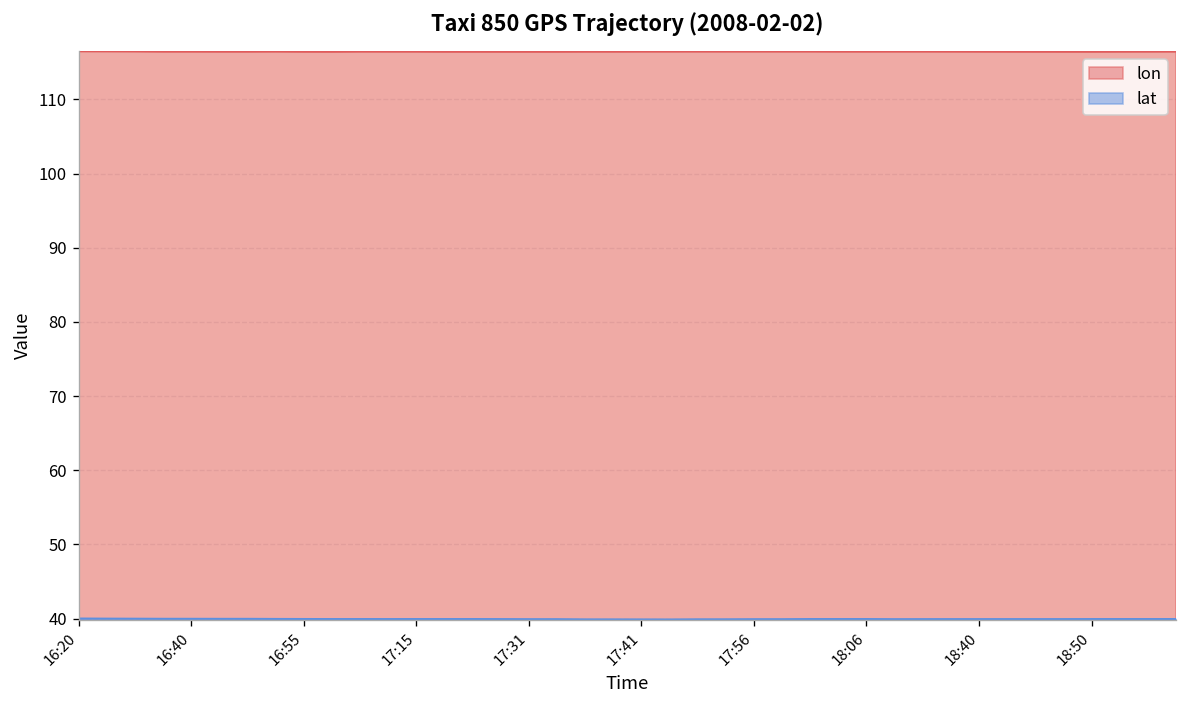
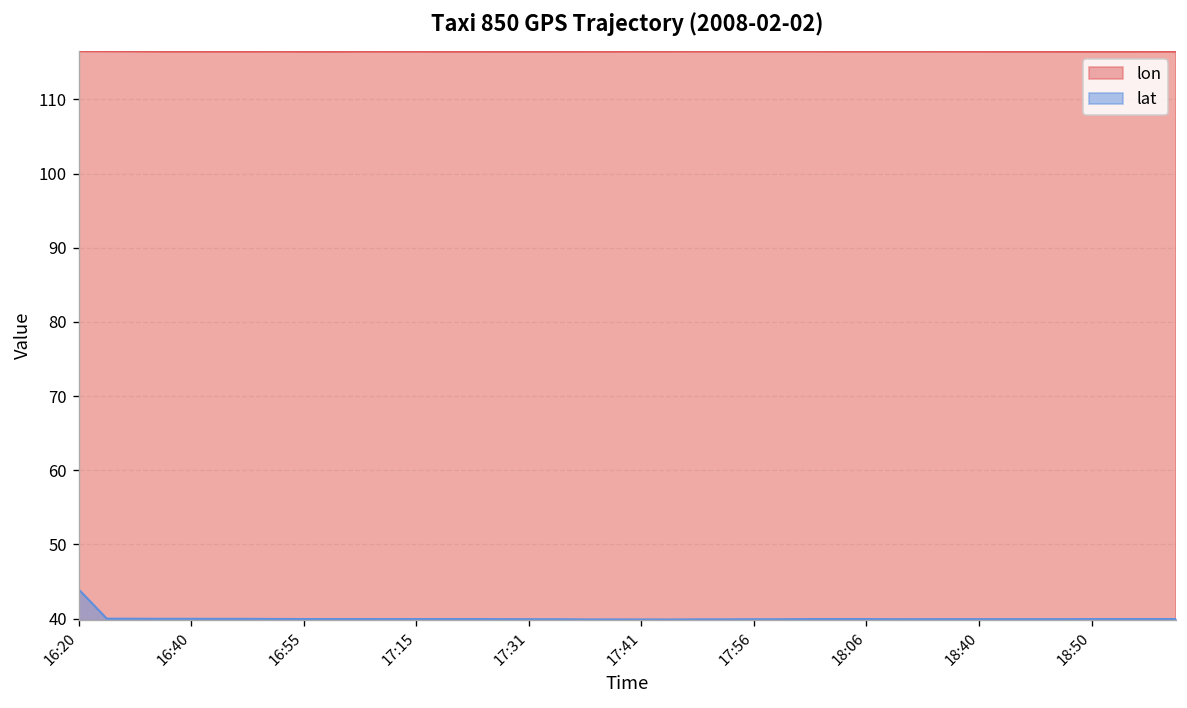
lat, 16:20: 40 -> 44
